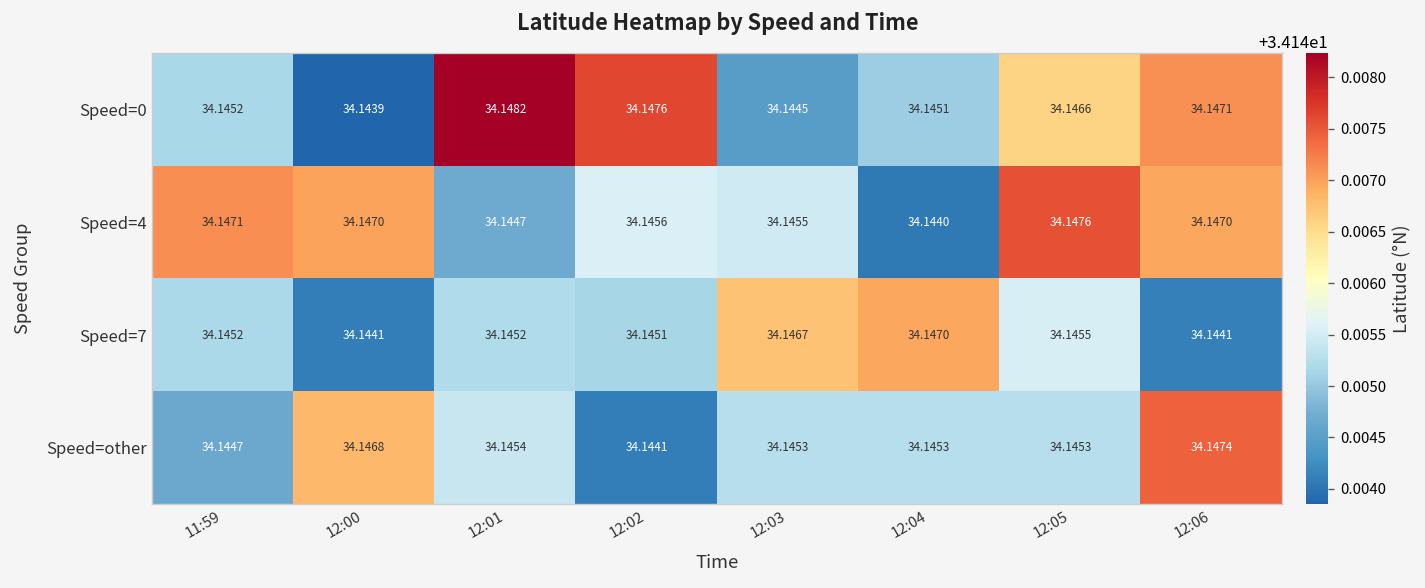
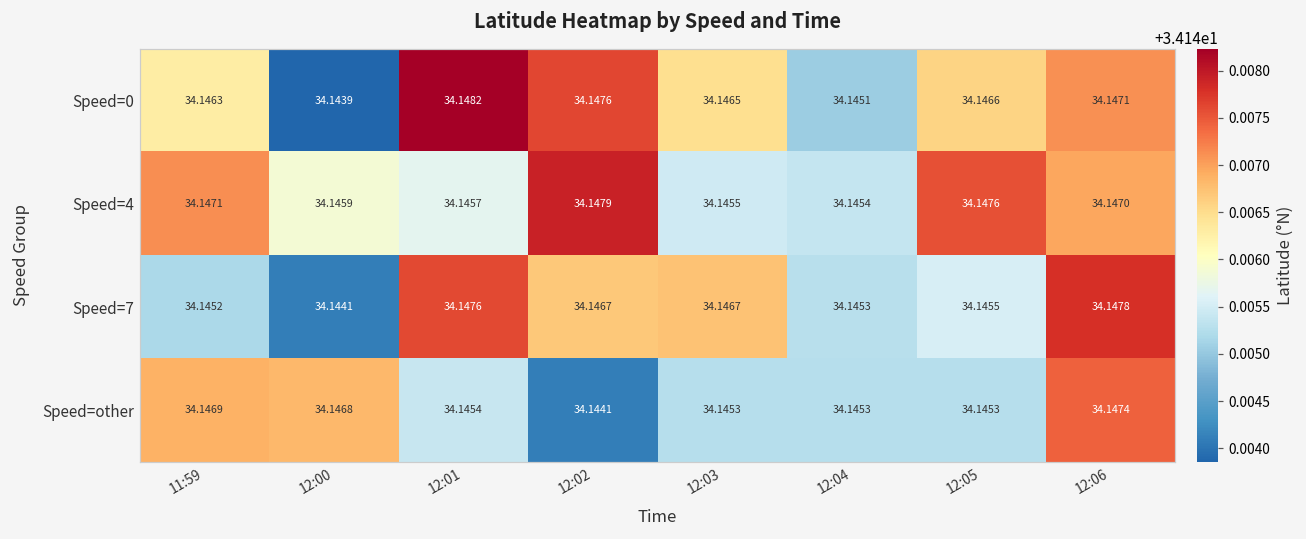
Speed=0, 11:59: 34.1452 -> 34.1463
Speed=0, 12:03: 34.1445 -> 34.1465
Speed=4, 12:00: 34.1470 -> 34.1459
Speed=4, 12:01: 34.1447 -> 34.1457
Speed=4, 12:02: 34.1456 -> 34.1479
Speed=4, 12:04: 34.1440 -> 34.1454
Speed=7, 12:01: 34.1452 -> 34.1476
Speed=7, 12:02: 34.1451 -> 34.1467
Speed=7, 12:04: 34.1470 -> 34.1453
Speed=7, 12:06: 34.1441 -> 34.1478
Speed=other, 11:59: 34.1447 -> 34.1469
